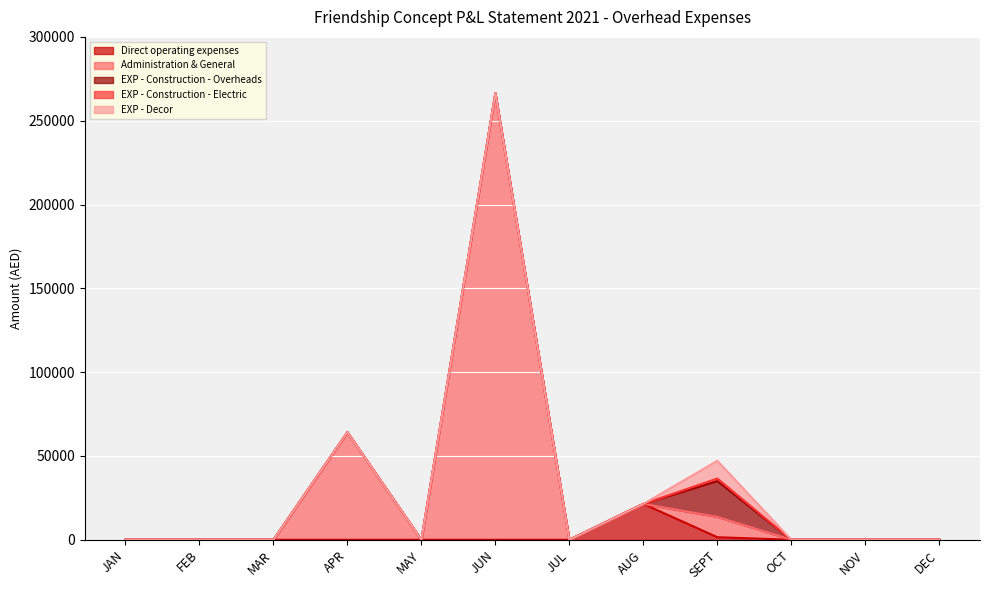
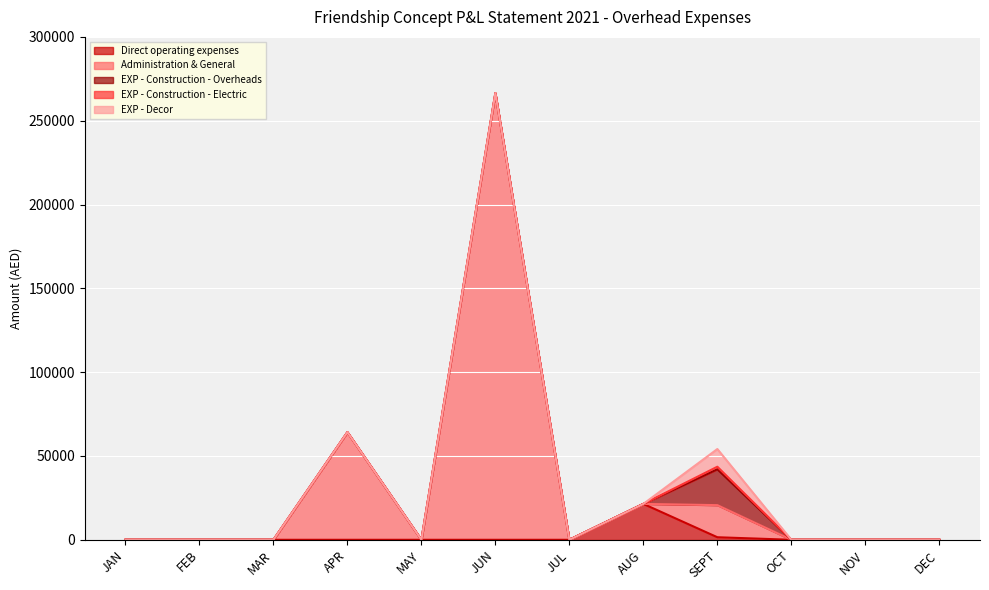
Administration & General, SEPT: 12000 -> 19000
